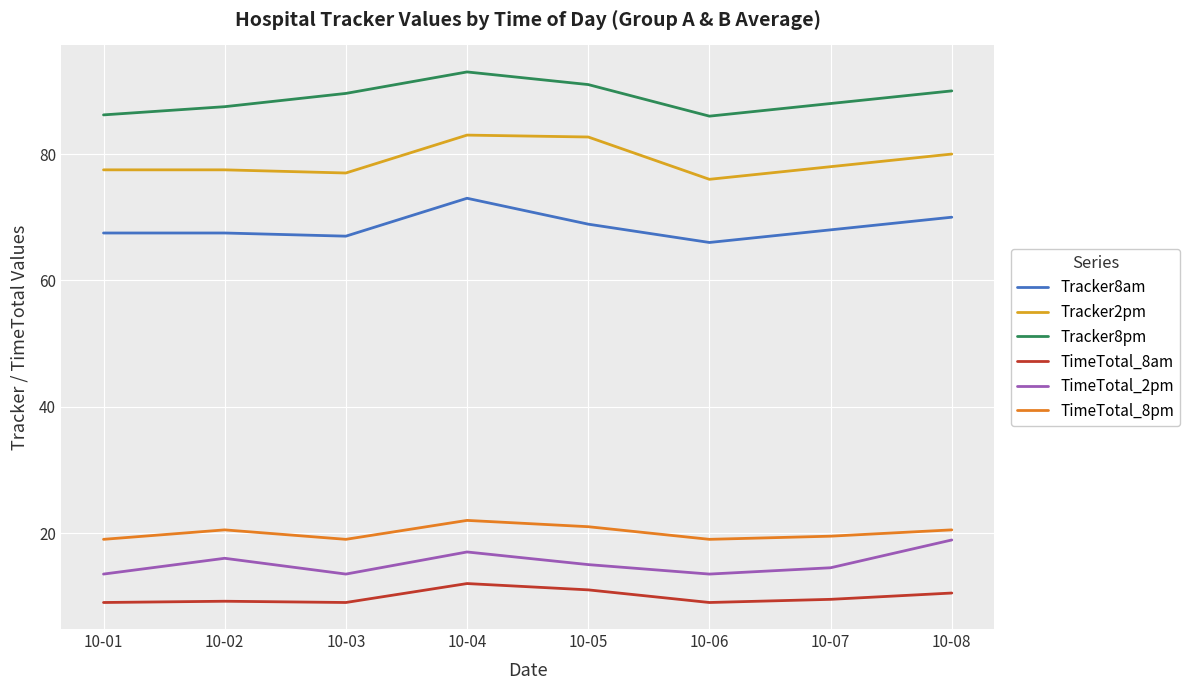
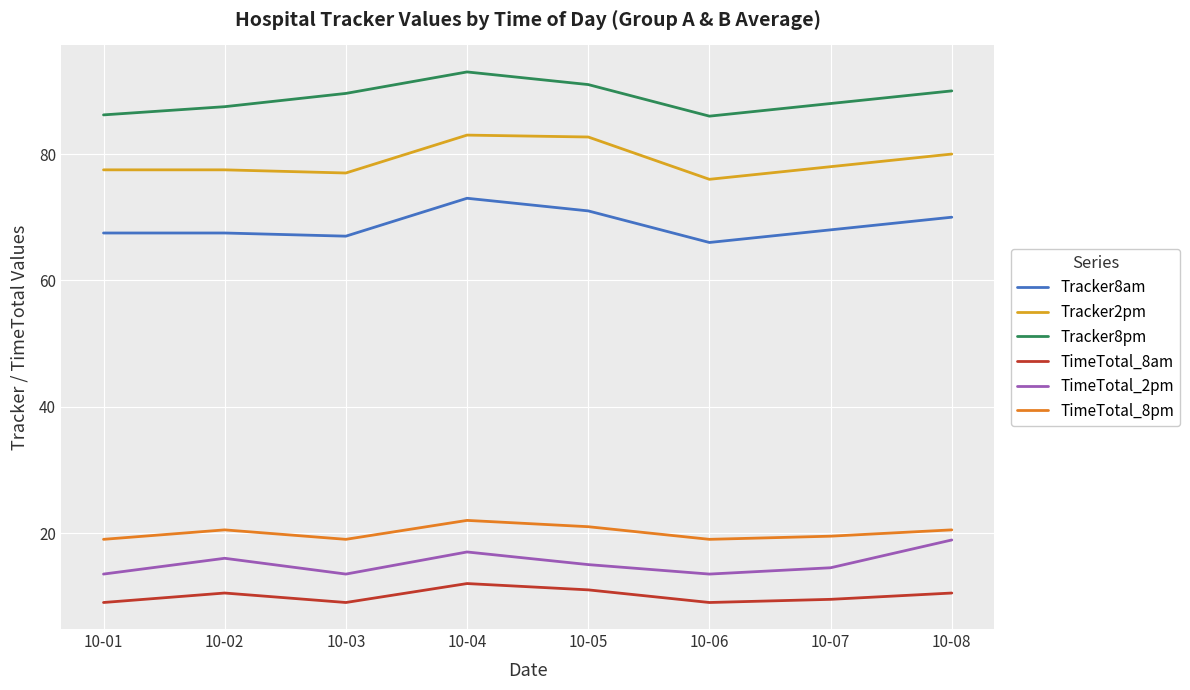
TimeTotal_8am, 10-02: 9 -> 11
Tracker8am, 10-05: 69 -> 71
